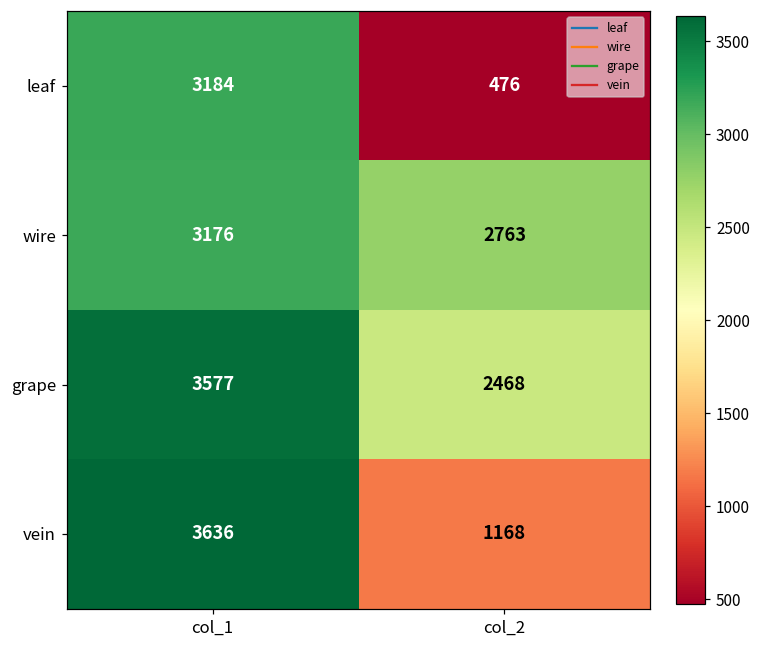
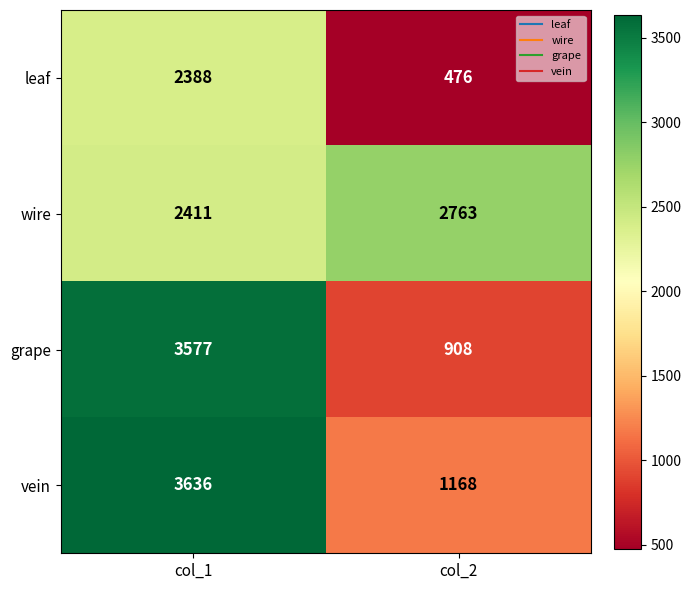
leaf, col_1: 3184 -> 2388
wire, col_1: 3176 -> 2411
grape, col_2: 2468 -> 908
